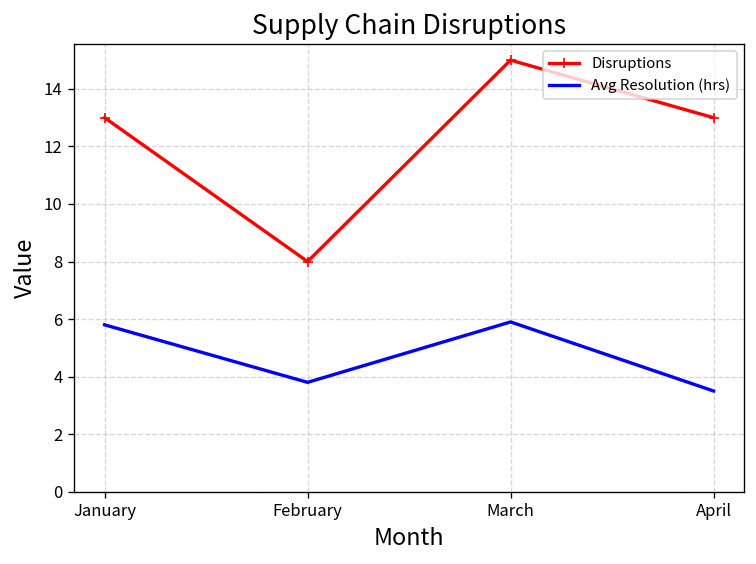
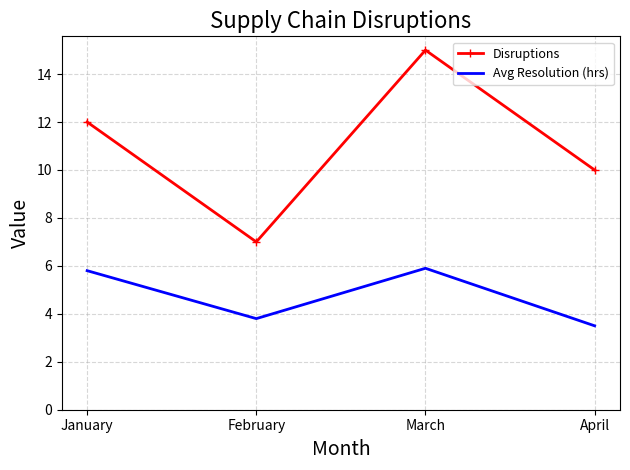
Disruptions, January: 13 -> 12
Disruptions, February: 8 -> 7
Disruptions, April: 13 -> 10
